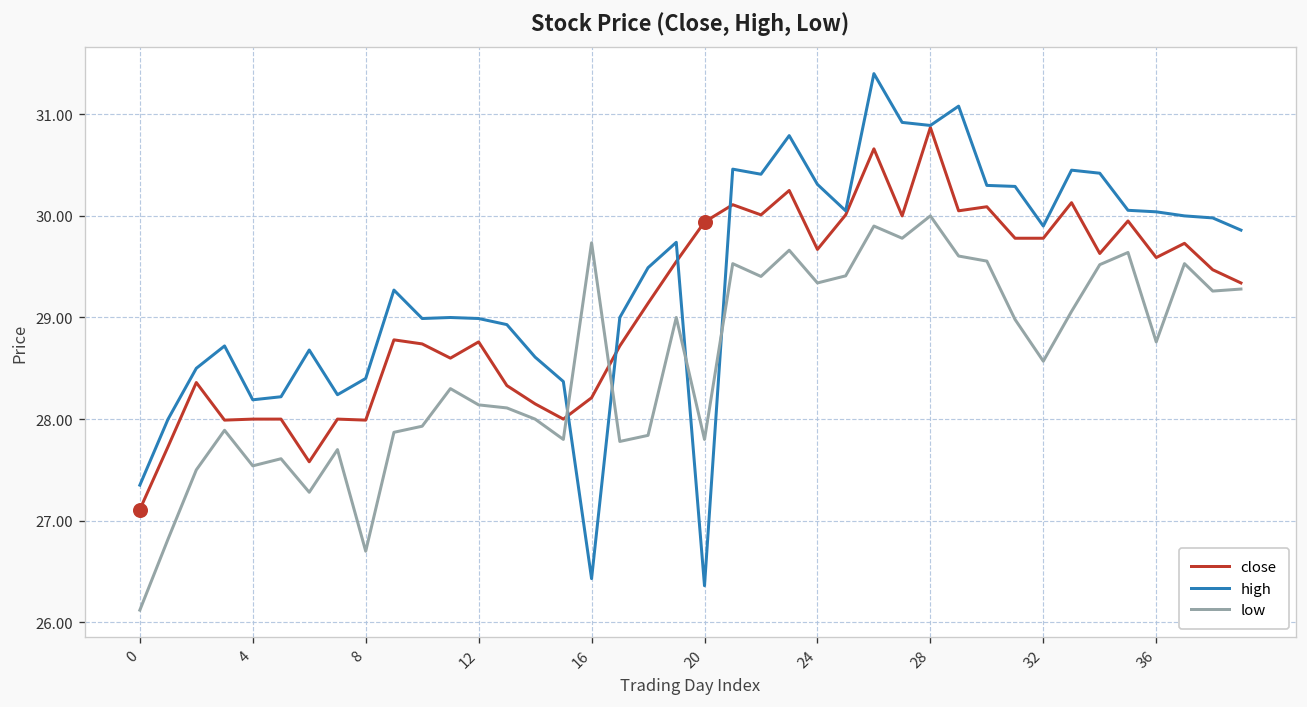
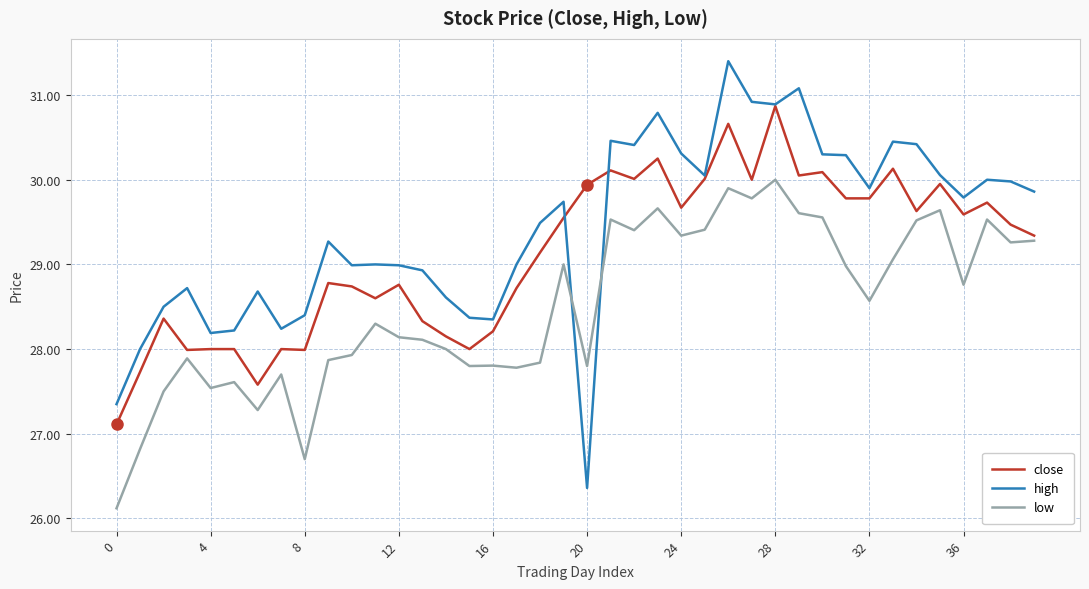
high, 16: 26.4 -> 28.4
low, 16: 29.7 -> 27.8
high, 36: 30.0 -> 29.8
